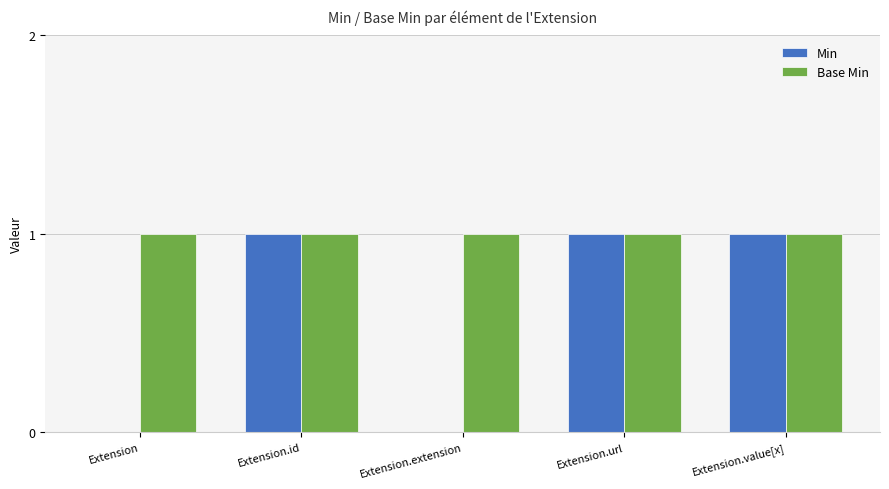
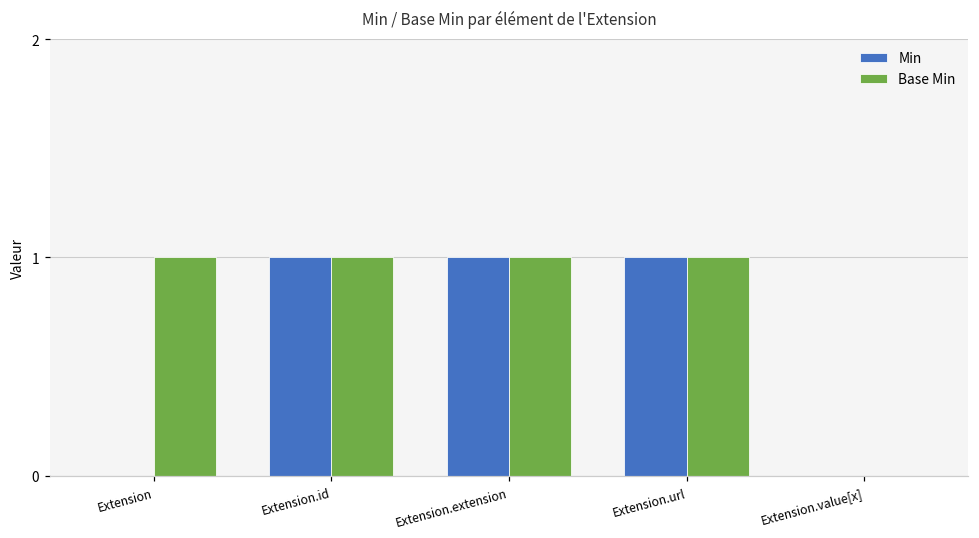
Min, Extension.extension: 0 -> 1
Min, Extension.value[x]: 1 -> 0
Base Min, Extension.value[x]: 1 -> 0
